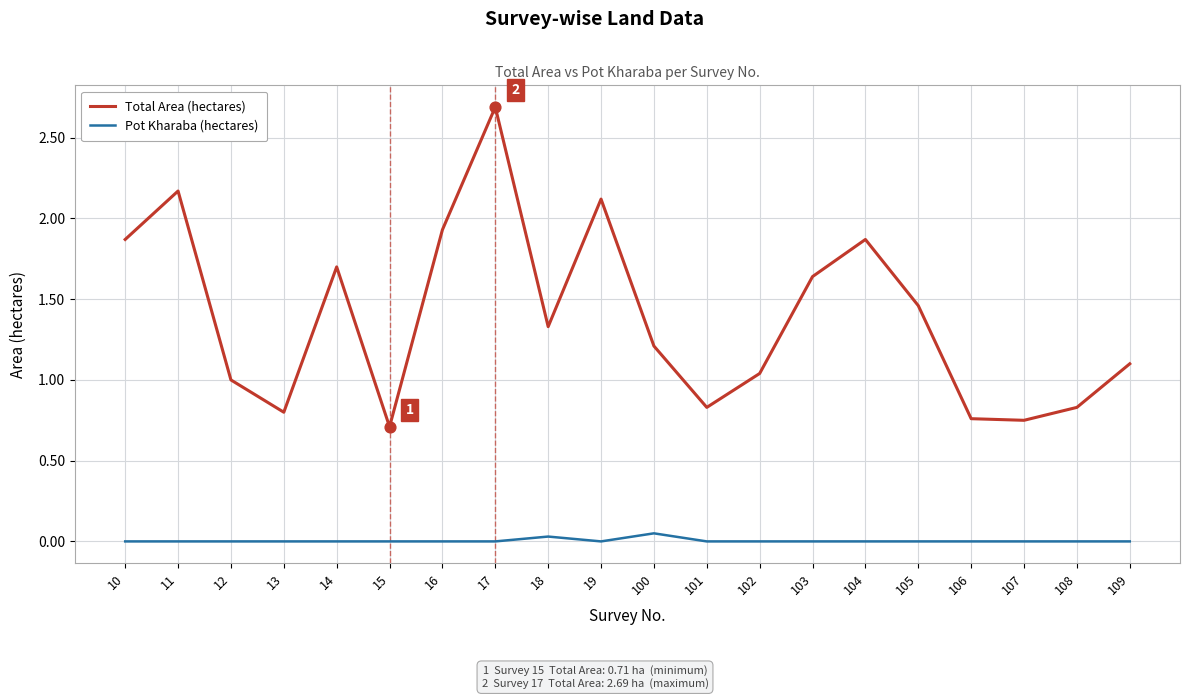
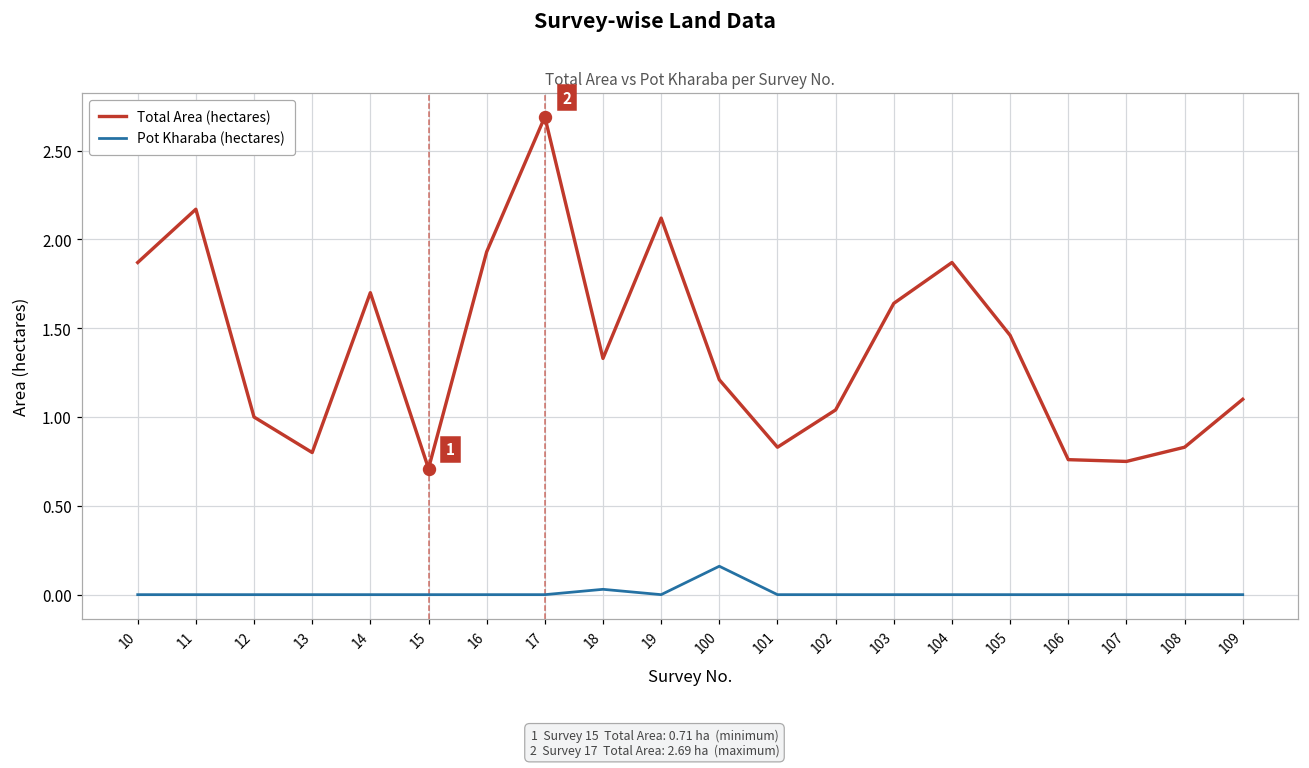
Pot Kharaba (hectares), 100: 0.05 -> 0.16
